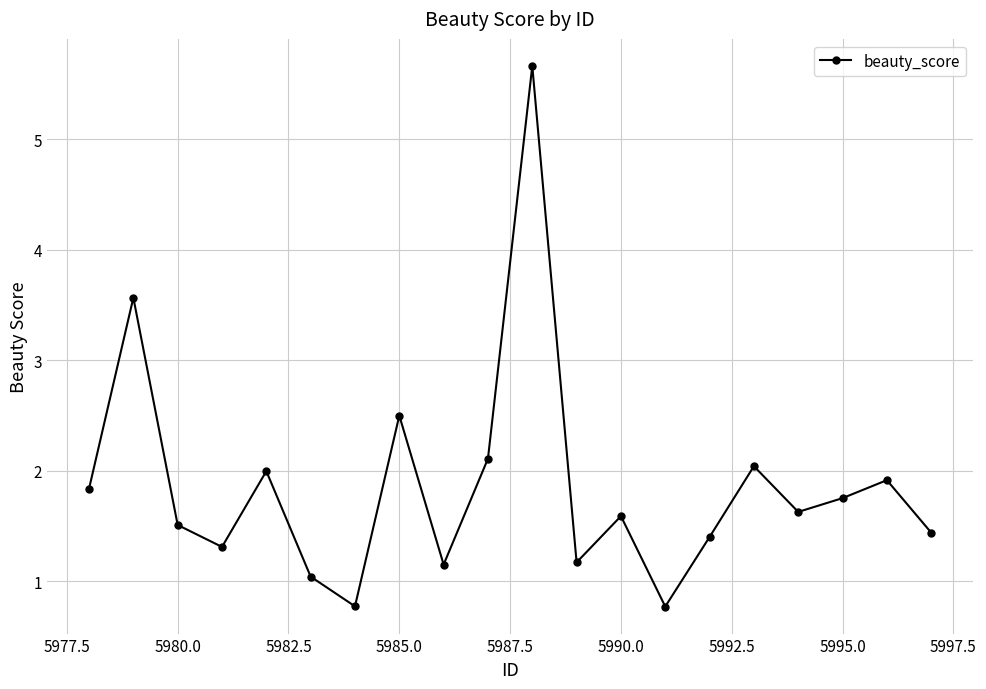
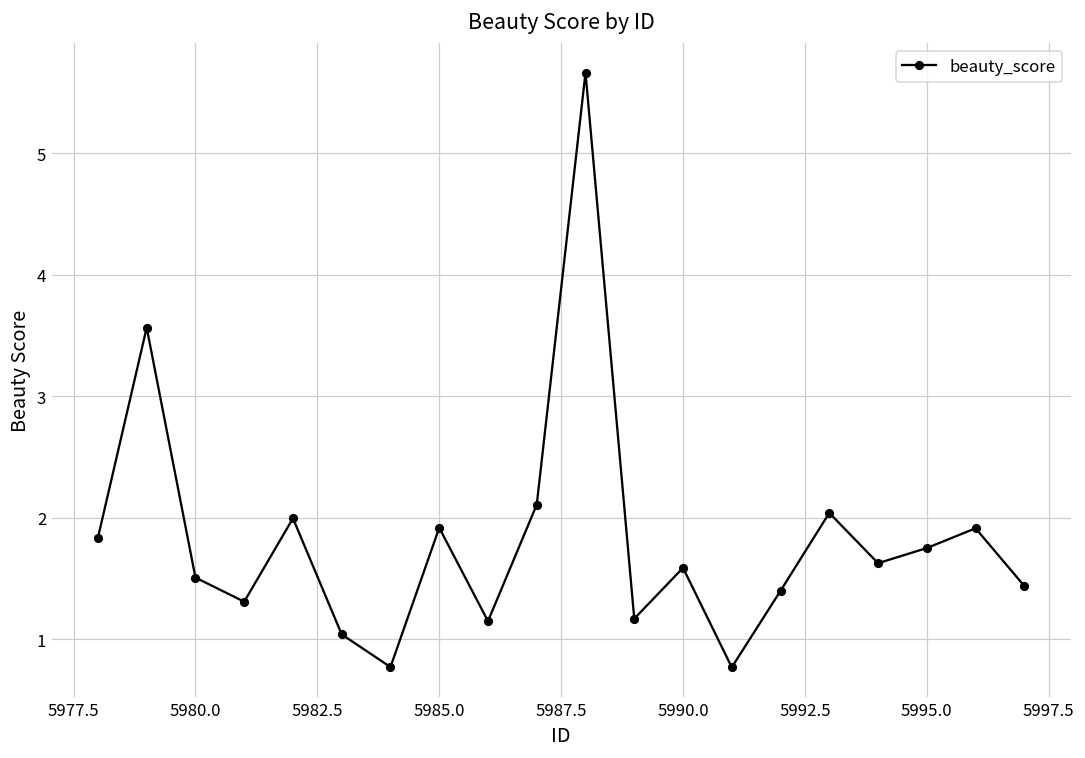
5985.0: 2.50 -> 1.92
